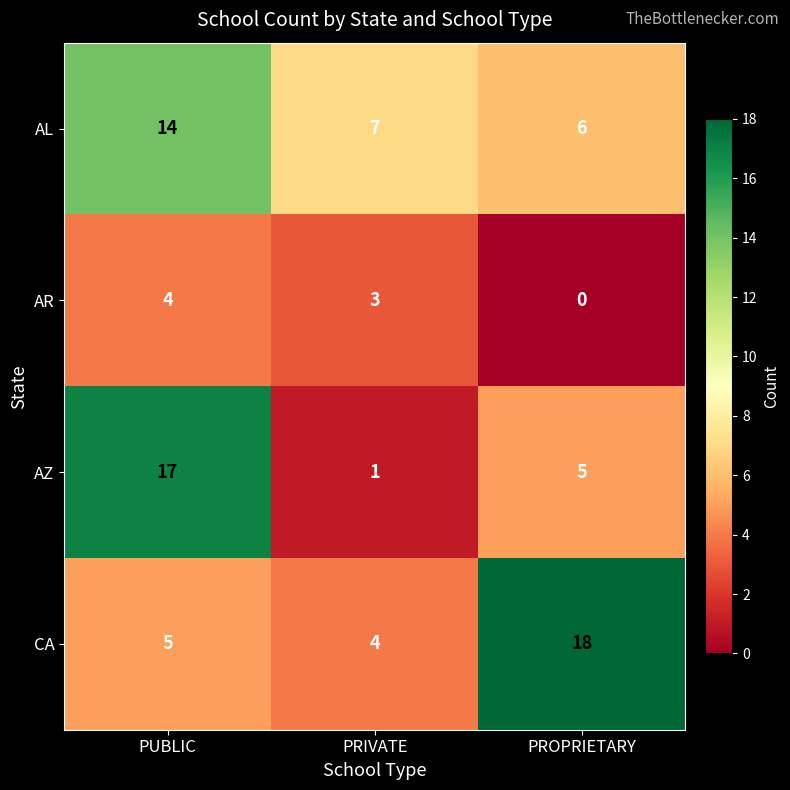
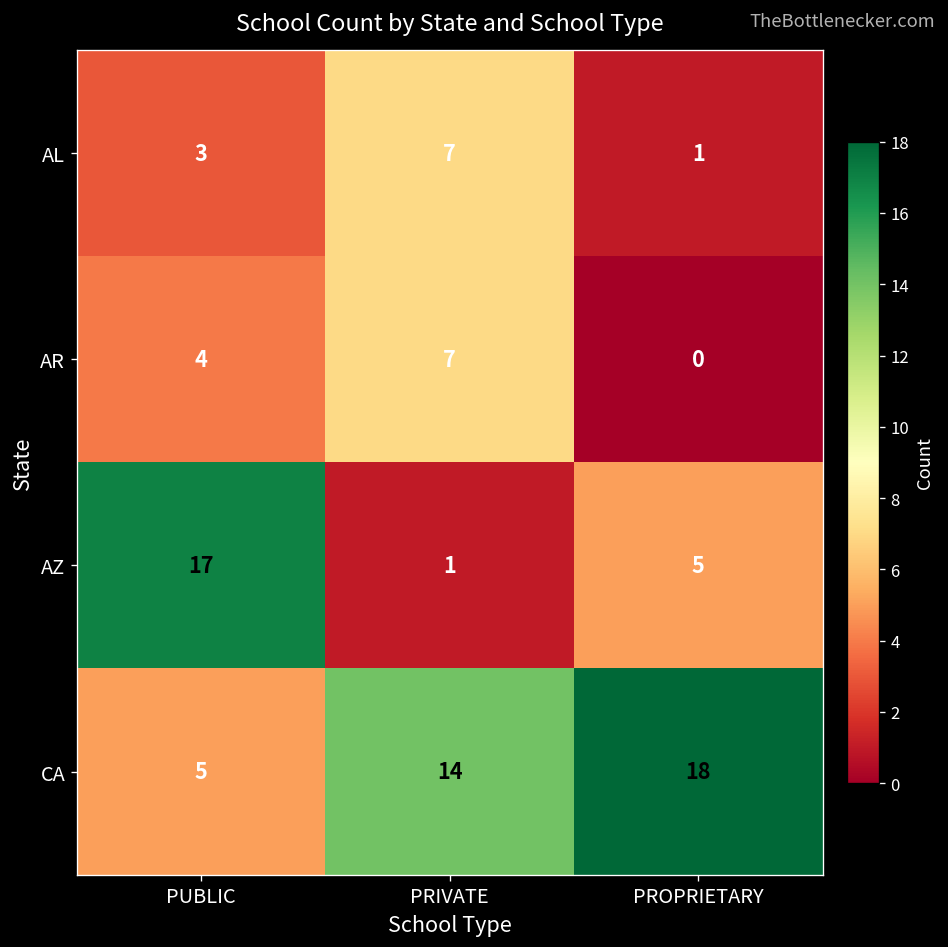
AL, PUBLIC: 14 -> 3
AL, PROPRIETARY: 6 -> 1
AR, PRIVATE: 3 -> 7
CA, PRIVATE: 4 -> 14
